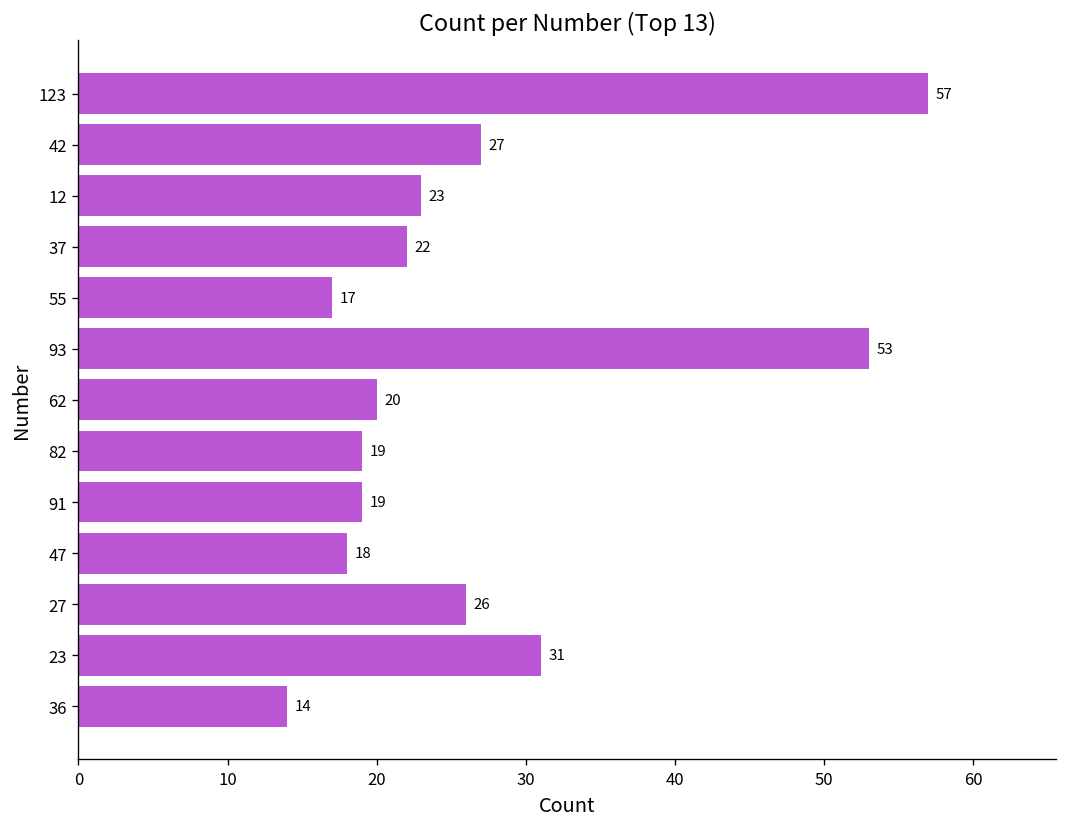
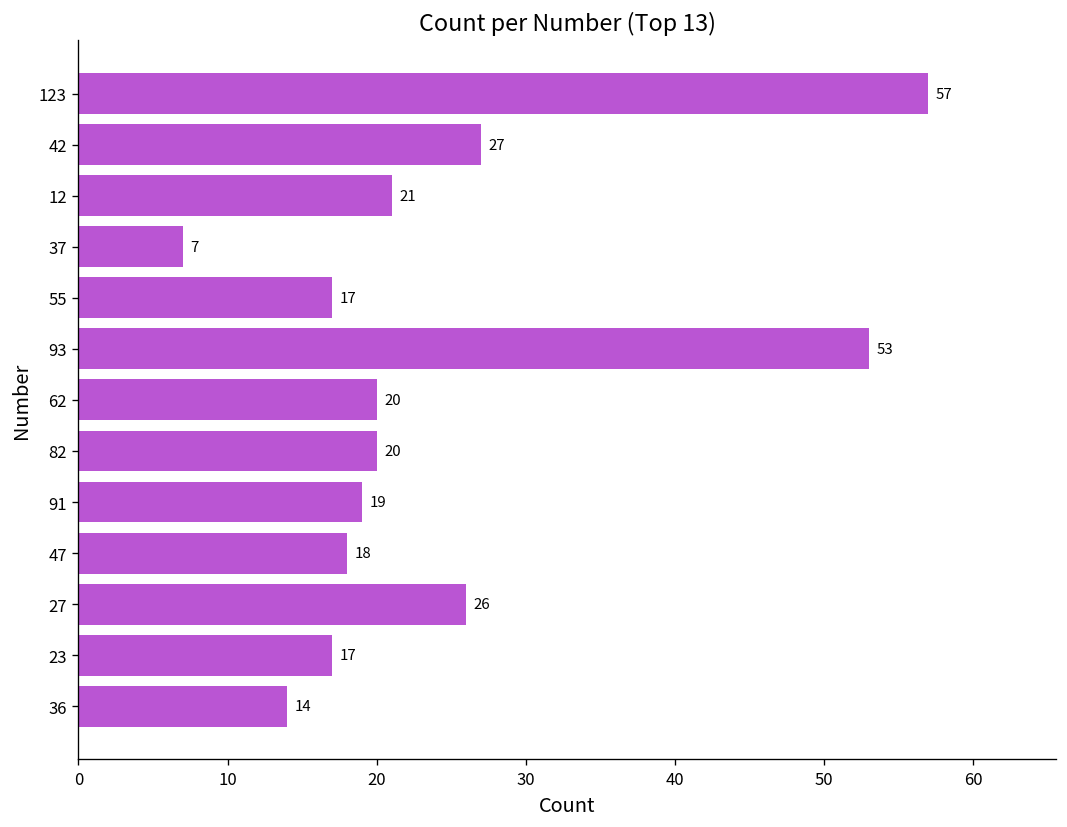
12: 23 -> 21
37: 22 -> 7
82: 19 -> 20
23: 31 -> 17
